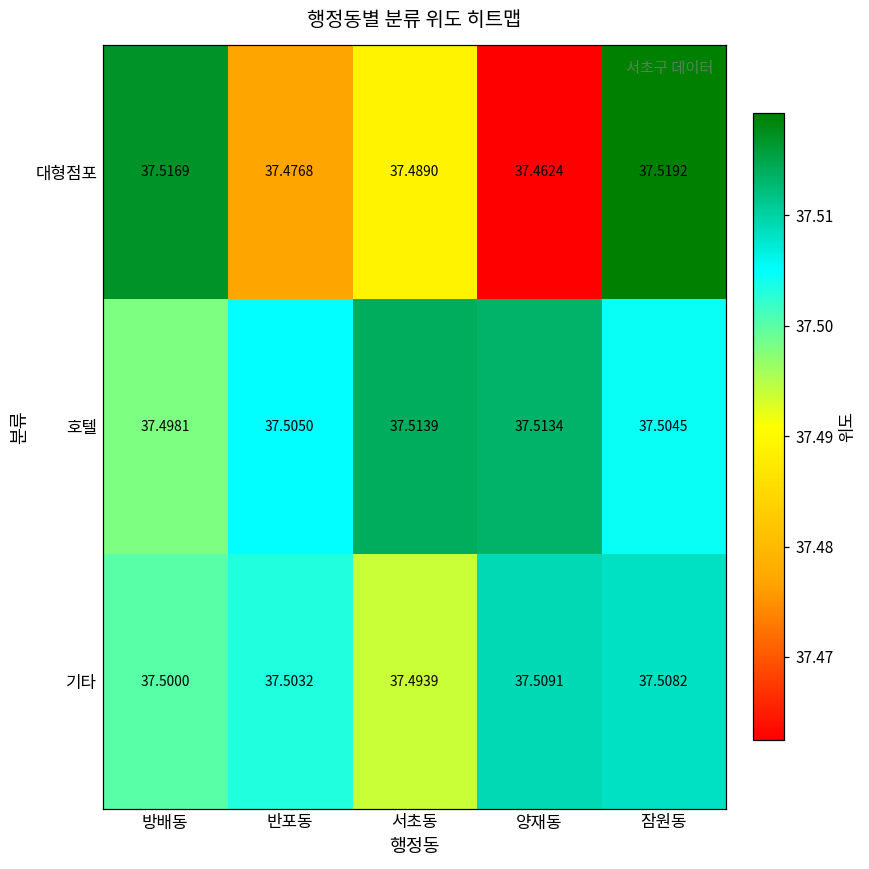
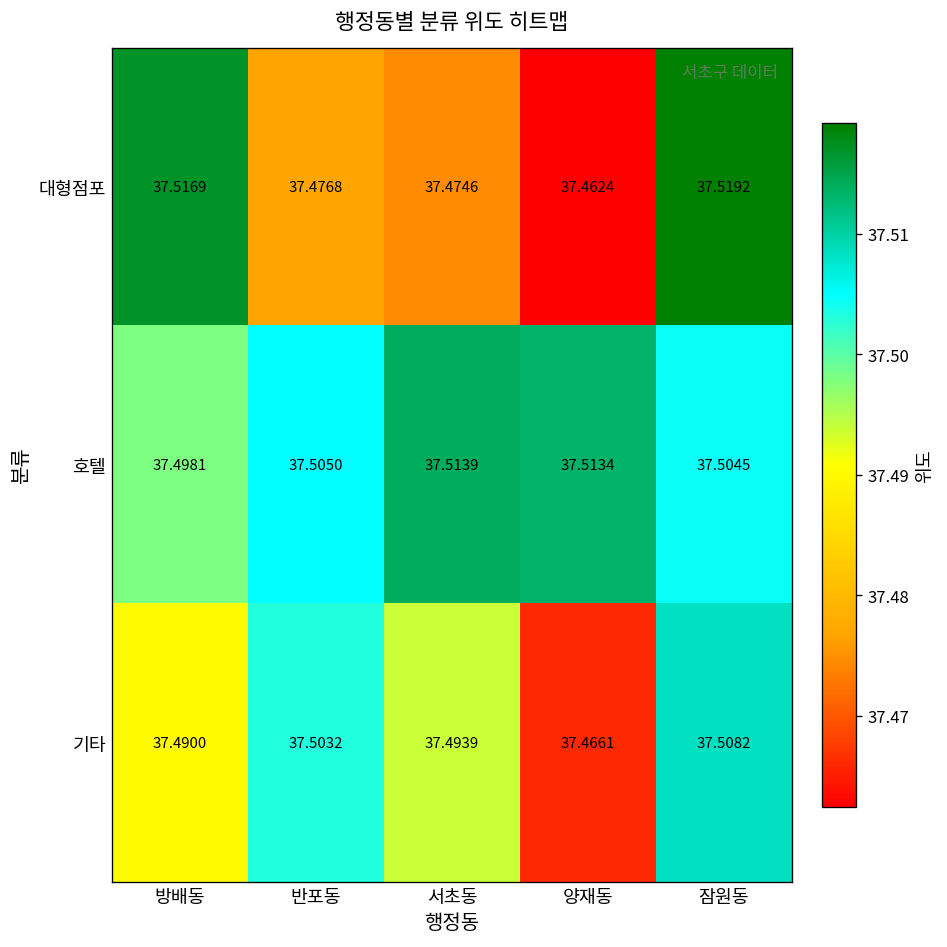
대형점포, 서초동: 37.4890 -> 37.4746
기타, 방배동: 37.5000 -> 37.4900
기타, 양재동: 37.5091 -> 37.4661
